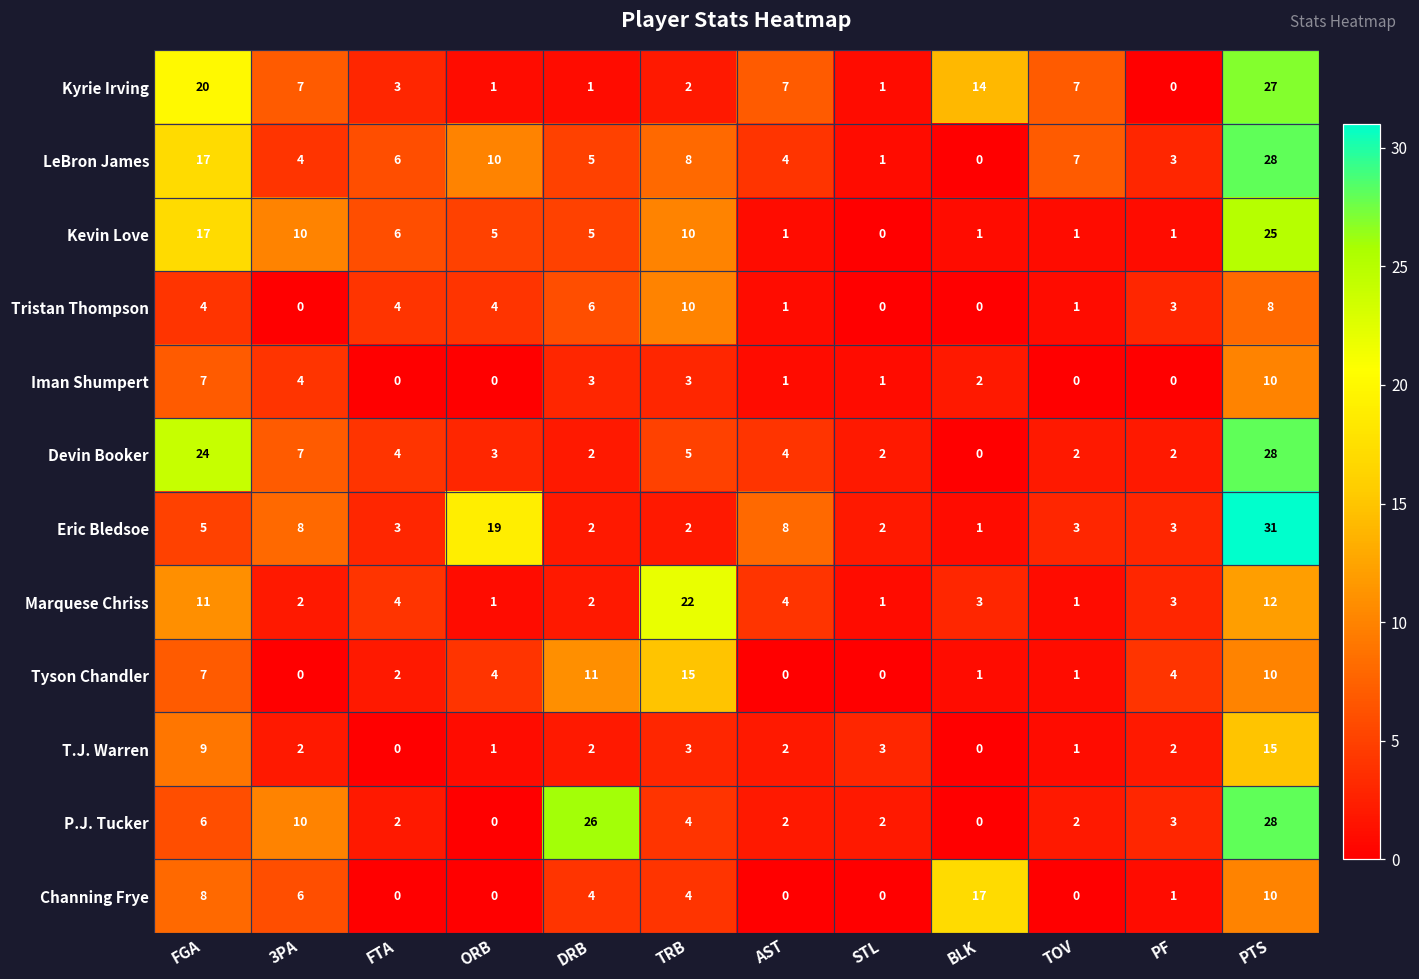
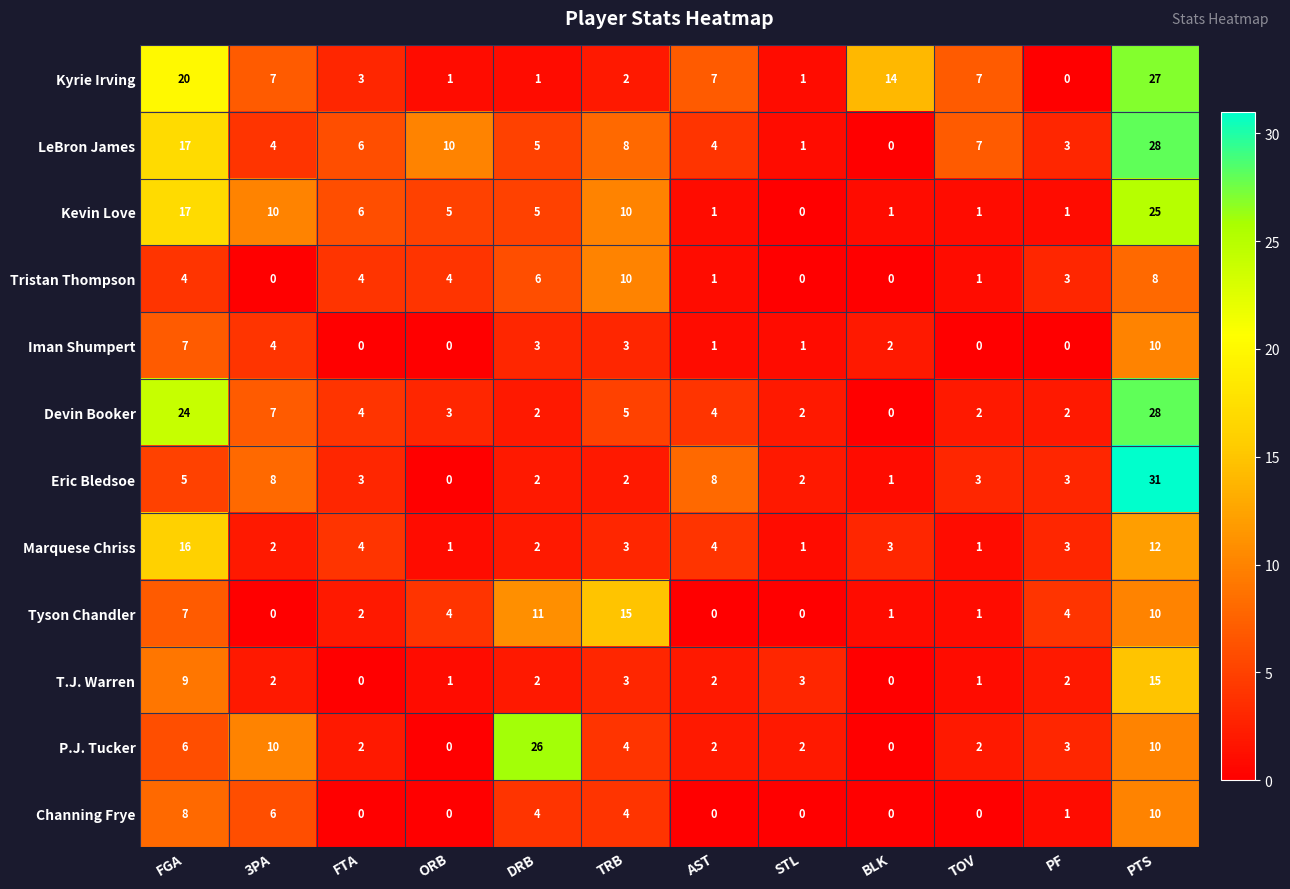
Eric Bledsoe, ORB: 19 -> 0
Marquese Chriss, FGA: 11 -> 16
Marquese Chriss, TRB: 22 -> 3
P.J. Tucker, PTS: 28 -> 10
Channing Frye, BLK: 17 -> 0
